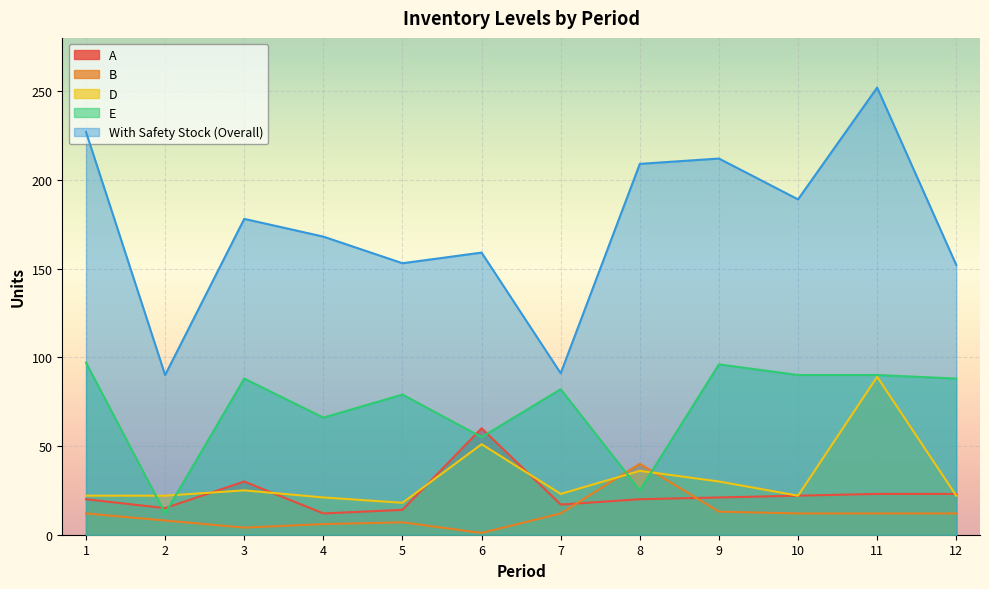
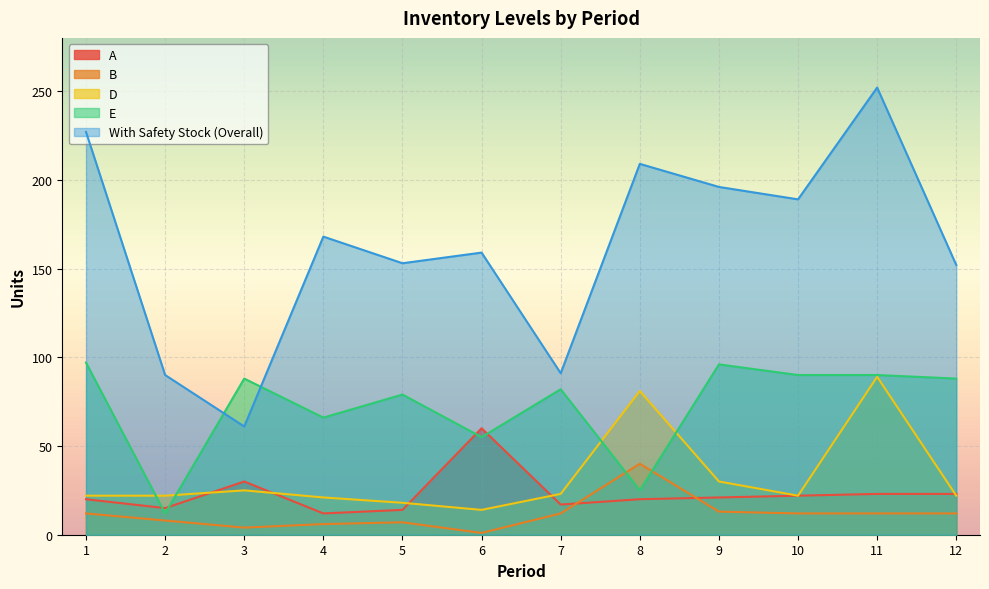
With Safety Stock (Overall), 3: 178 -> 61
D, 6: 51 -> 14
D, 8: 36 -> 81
With Safety Stock (Overall), 9: 212 -> 196
